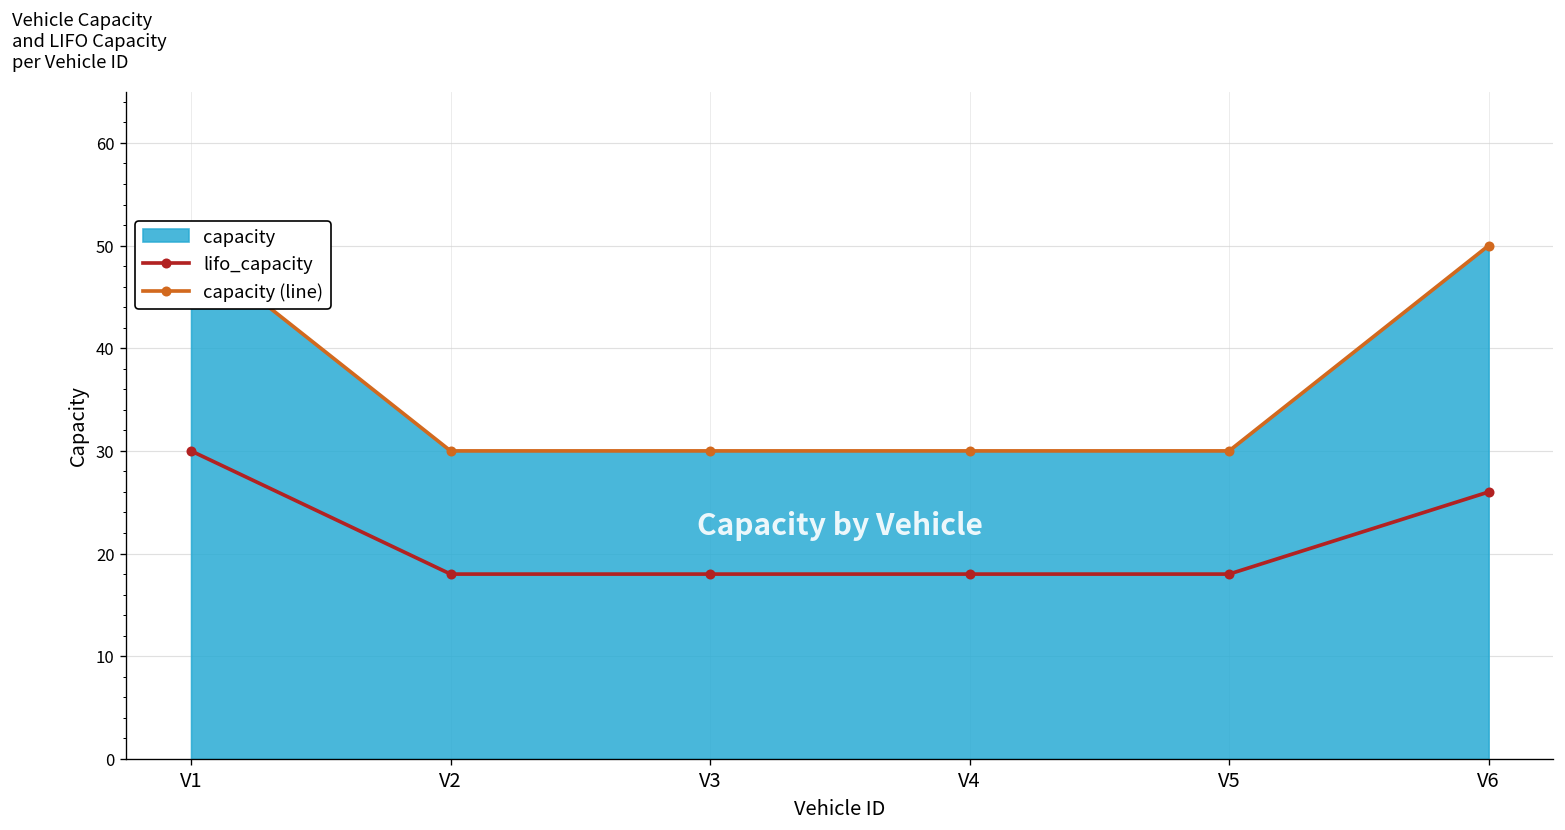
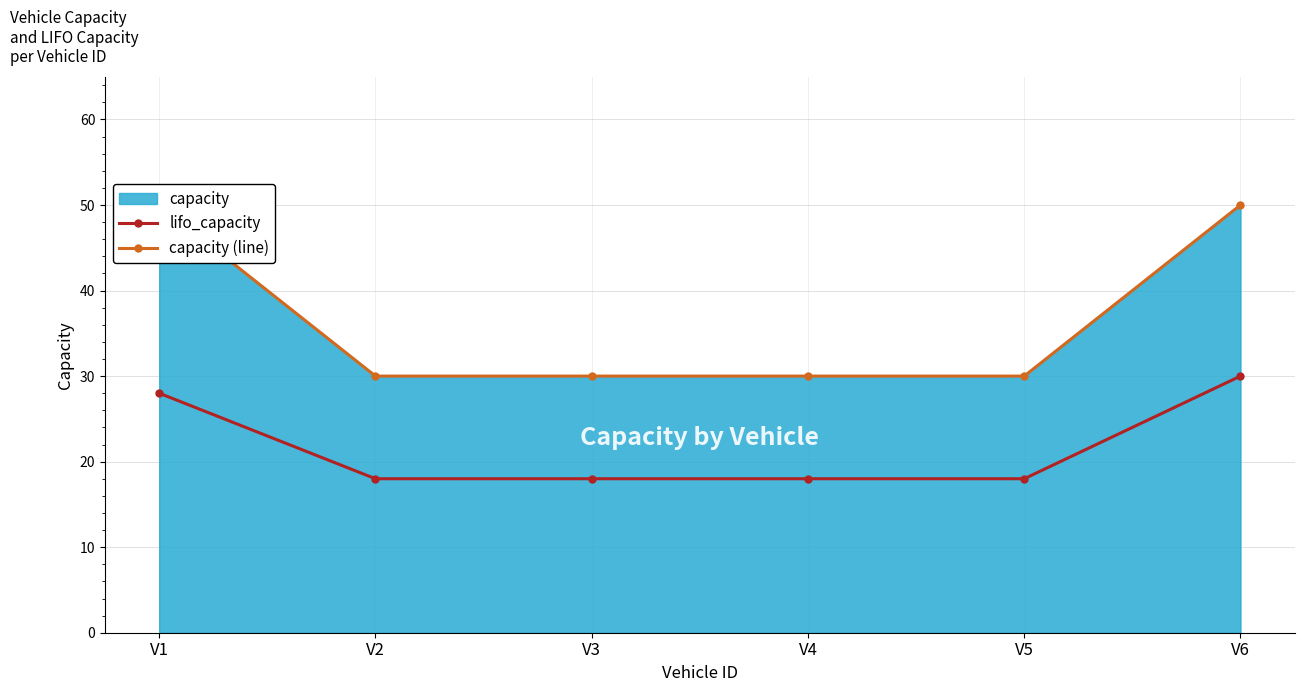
lifo_capacity, V1: 30 -> 28
lifo_capacity, V6: 26 -> 30
